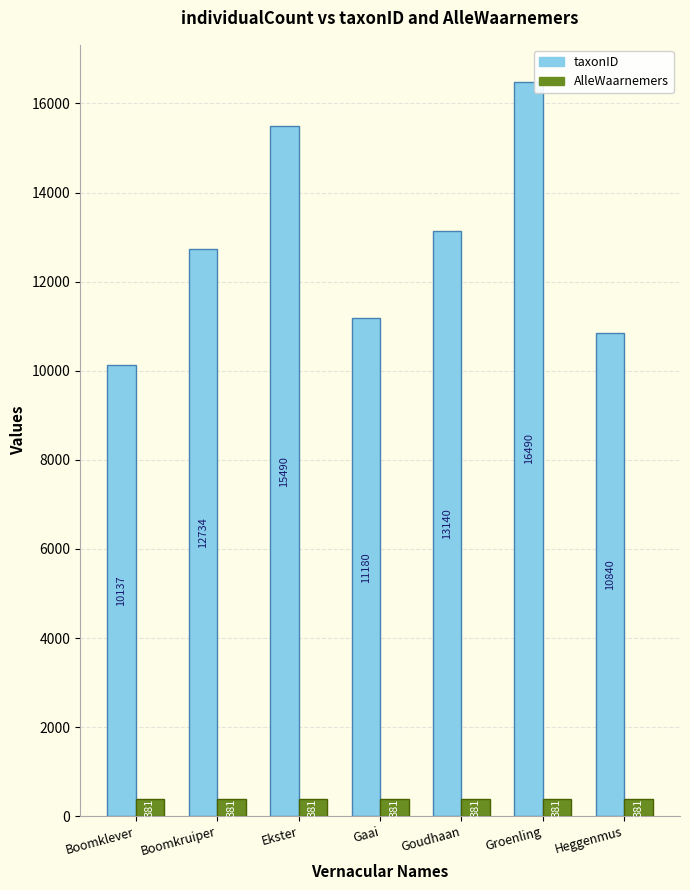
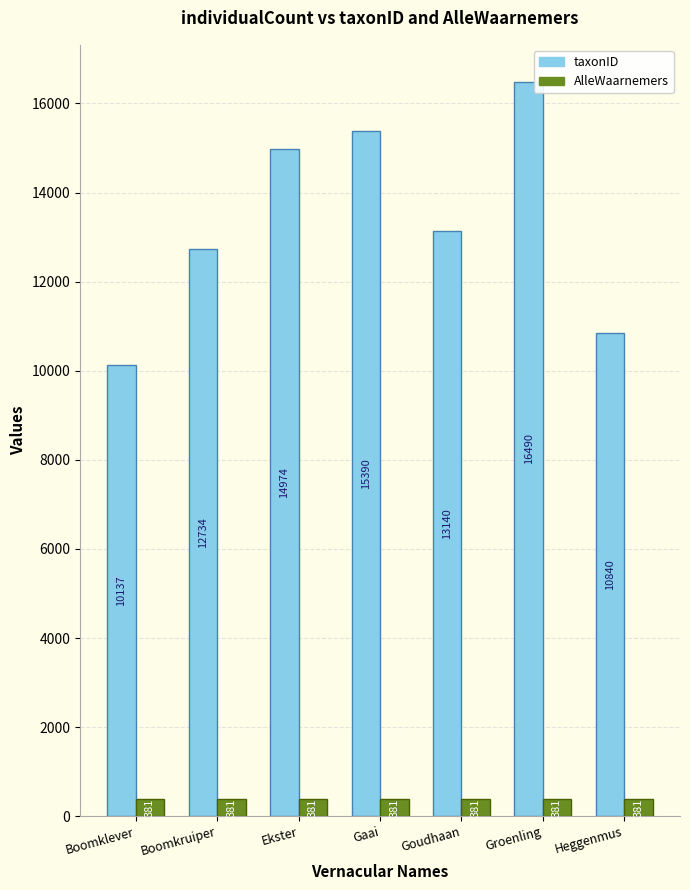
taxonID, Ekster: 15490 -> 14974
taxonID, Gaai: 11180 -> 15390
